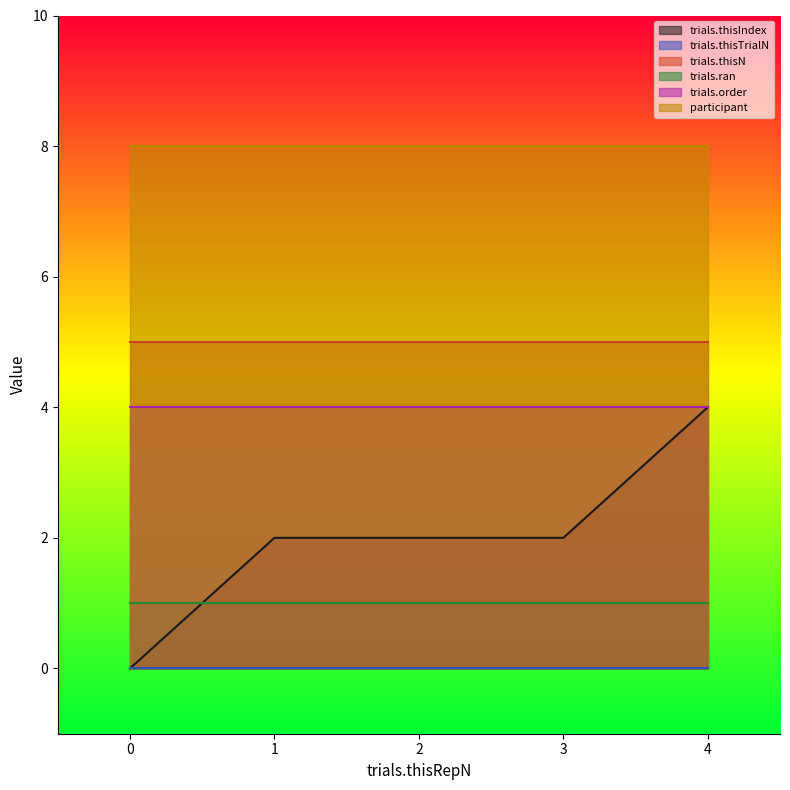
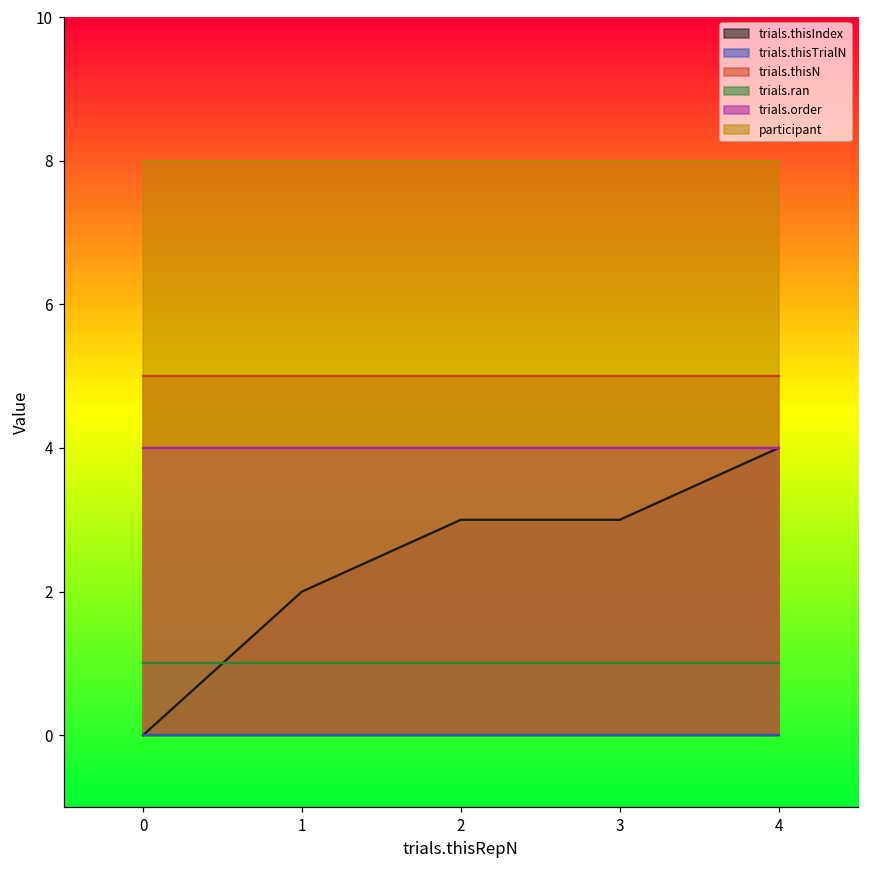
trials.thisIndex, 2: 2 -> 3
trials.thisIndex, 3: 2 -> 3
